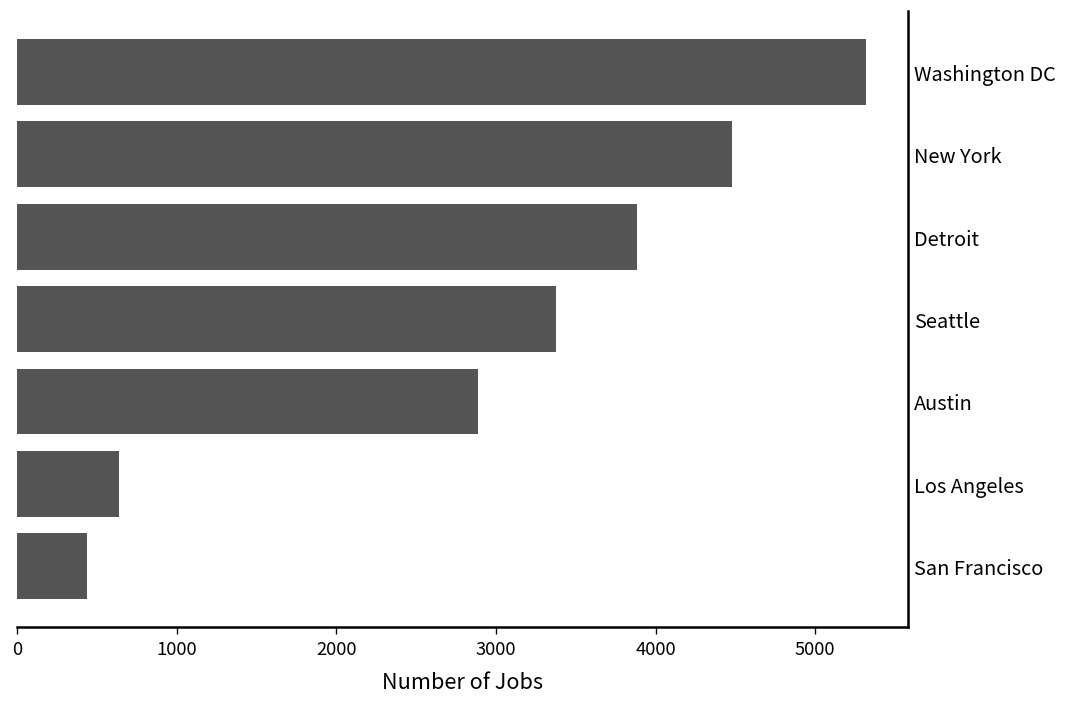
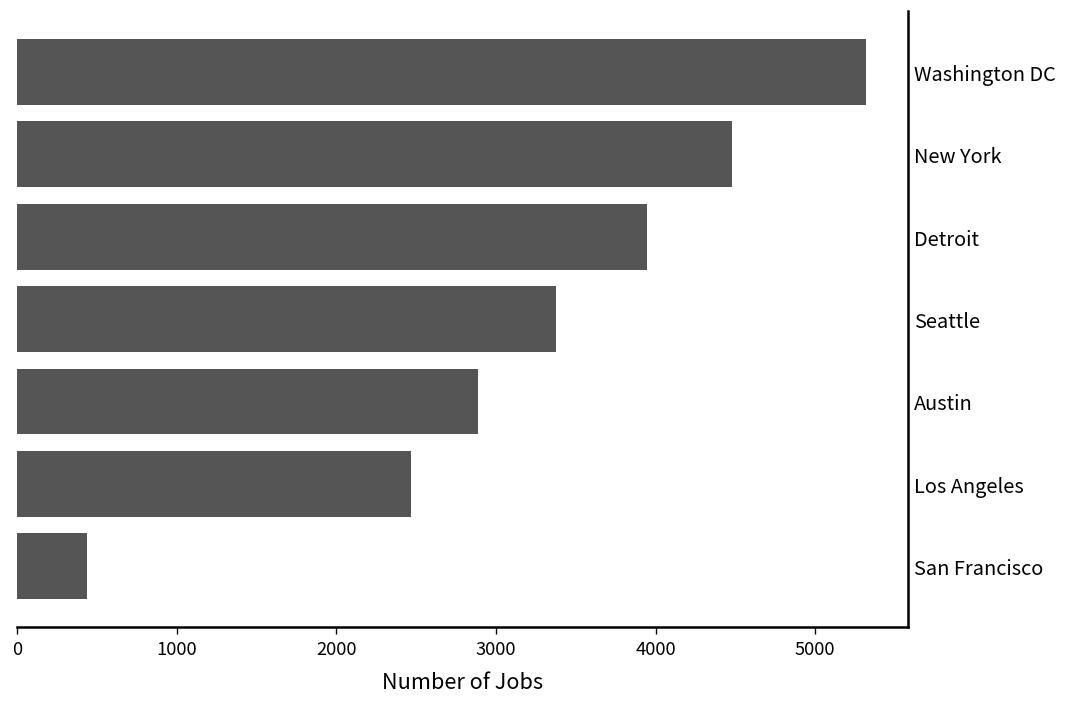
Detroit: 3880 -> 3950
Los Angeles: 640 -> 2470
